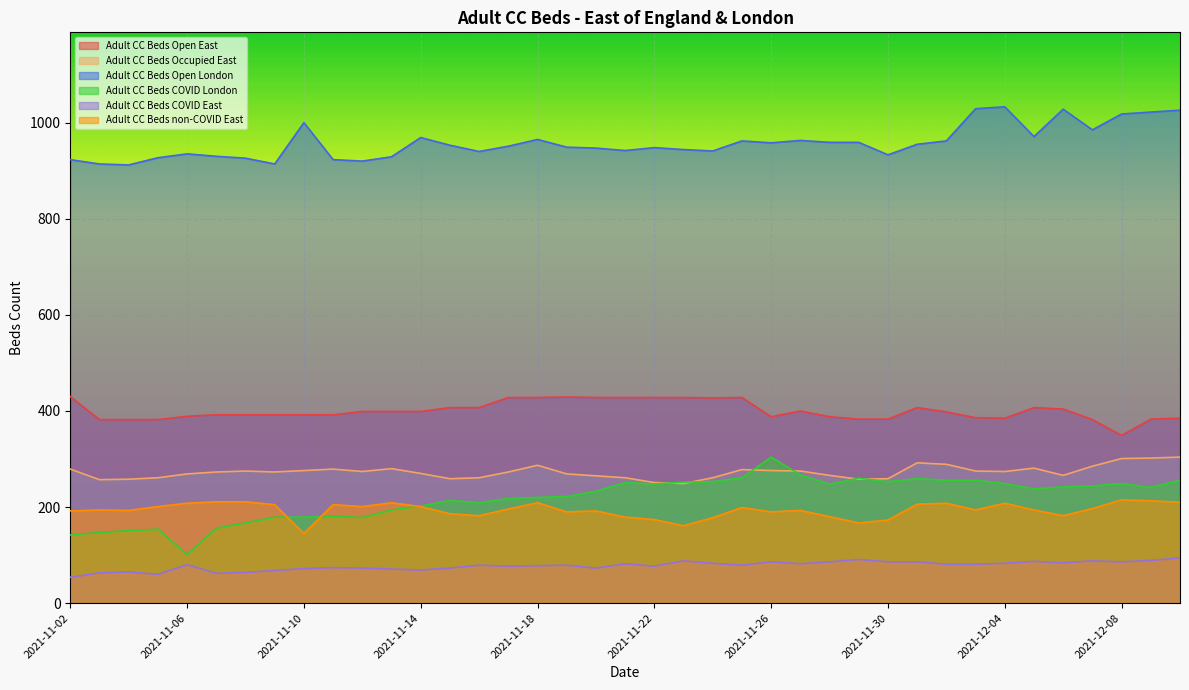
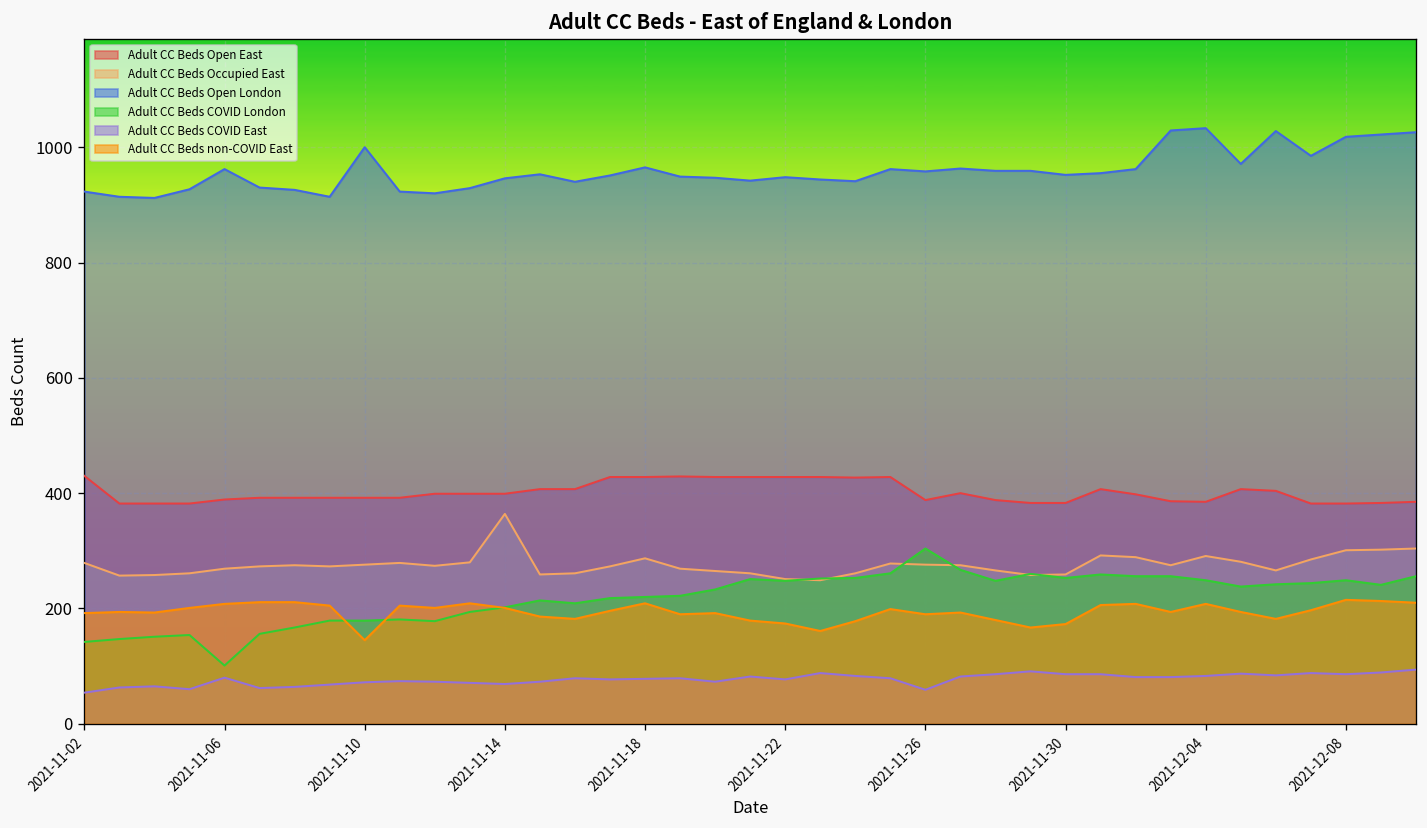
Adult CC Beds Open London, 2021-11-06: 940 -> 960
Adult CC Beds Occupied East, 2021-11-14: 270 -> 360
Adult CC Beds Open London, 2021-11-14: 970 -> 950
Adult CC Beds COVID East, 2021-11-26: 90 -> 60
Adult CC Beds Open London, 2021-11-30: 930 -> 950
Adult CC Beds Occupied East, 2021-12-04: 270 -> 290
Adult CC Beds Open East, 2021-12-08: 350 -> 380
